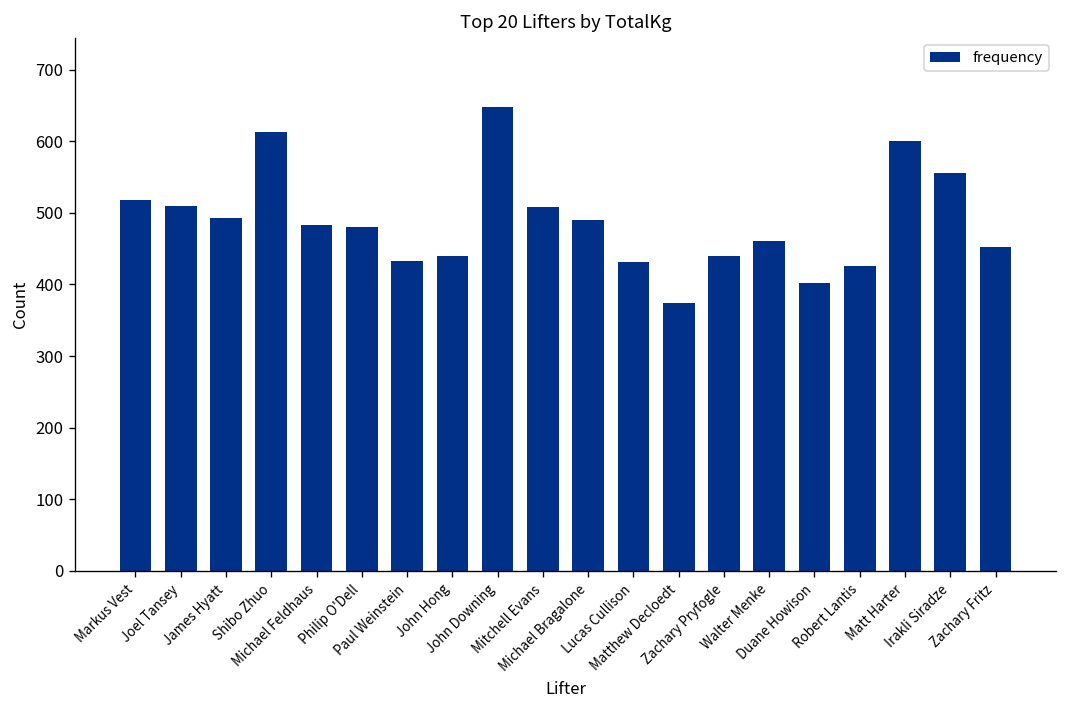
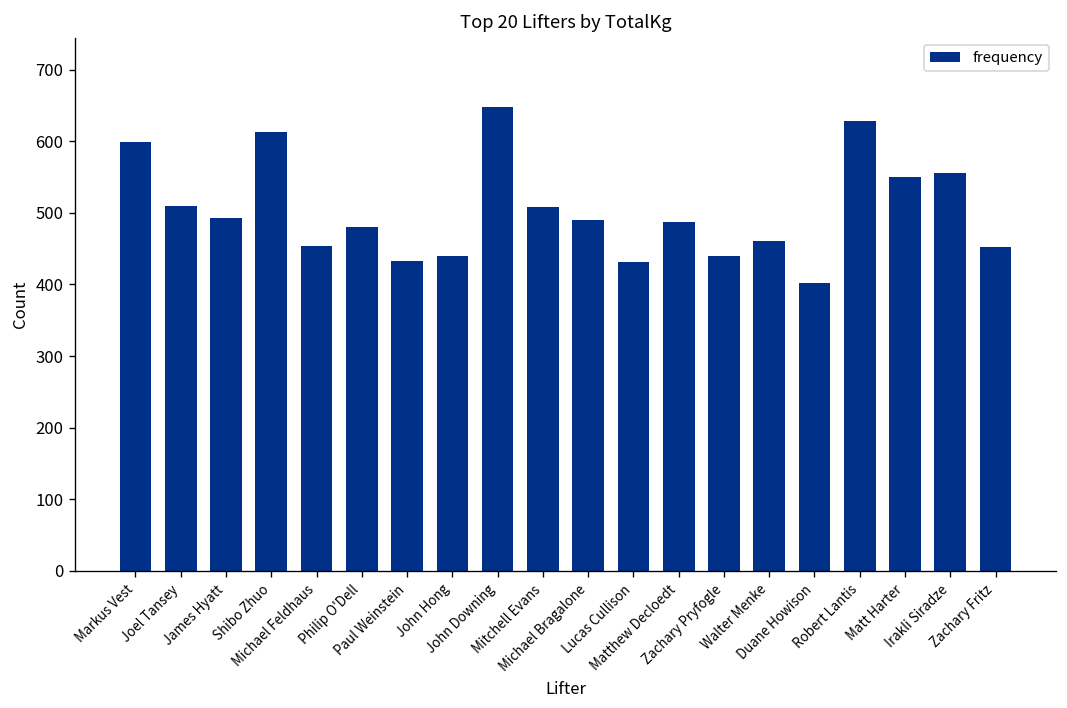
Markus Vest: 520 -> 600
Michael Feldhaus: 480 -> 450
Matthew Decloedt: 370 -> 490
Robert Lantis: 430 -> 630
Matt Harter: 600 -> 550
